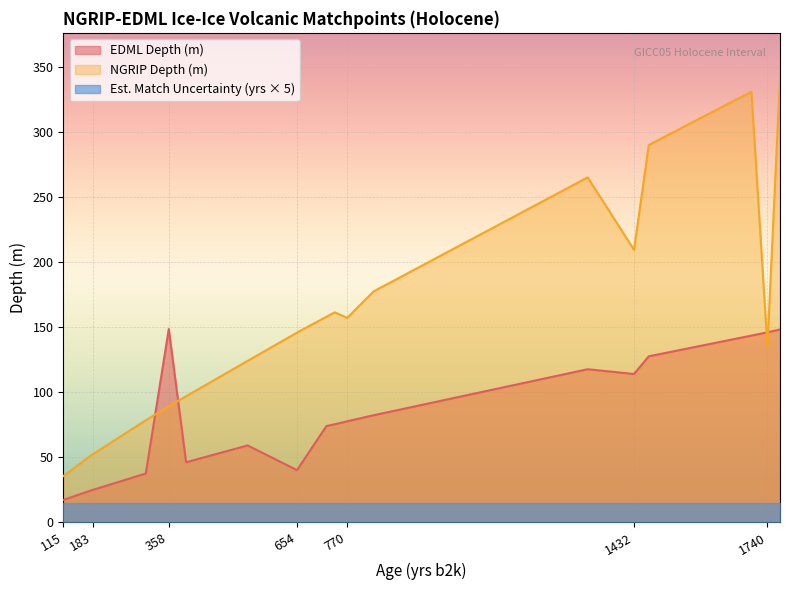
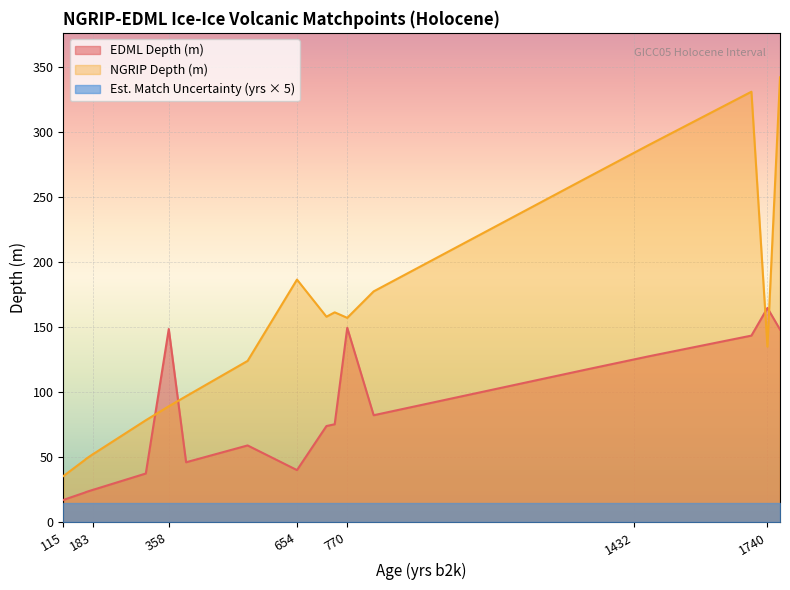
NGRIP Depth (m), 654: 146 -> 187
EDML Depth (m), 770: 78 -> 150
EDML Depth (m), 1432: 114 -> 125
NGRIP Depth (m), 1432: 210 -> 284
EDML Depth (m), 1740: 146 -> 165
